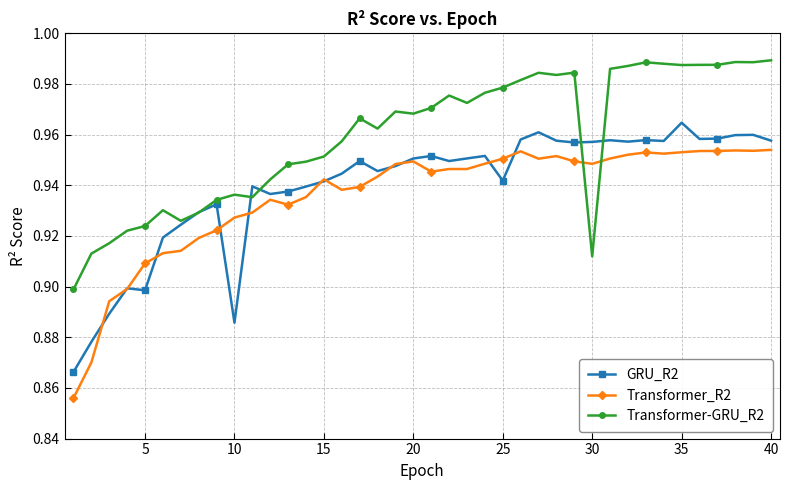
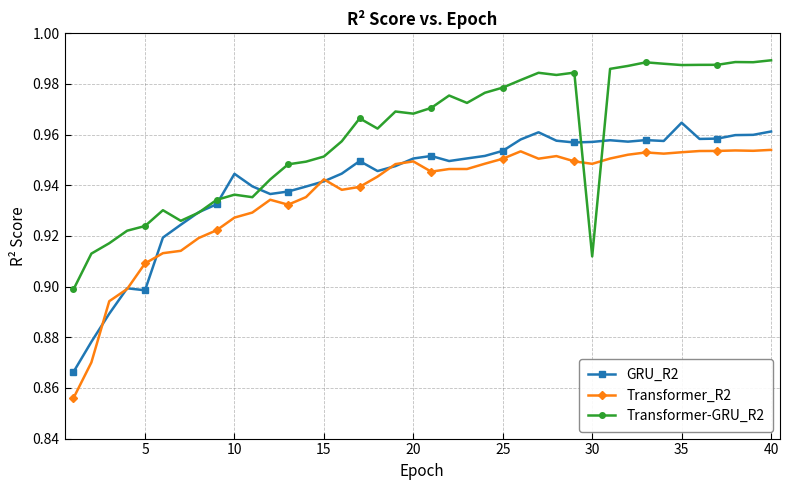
GRU_R2, 10: 0.886 -> 0.945
GRU_R2, 25: 0.942 -> 0.954
GRU_R2, 40: 0.958 -> 0.961
